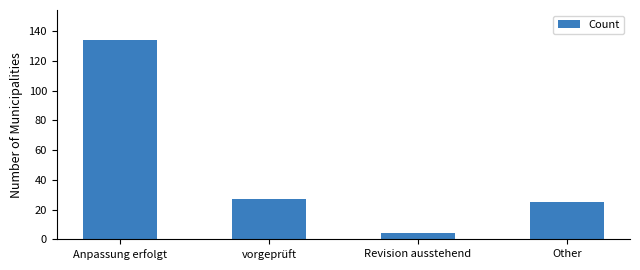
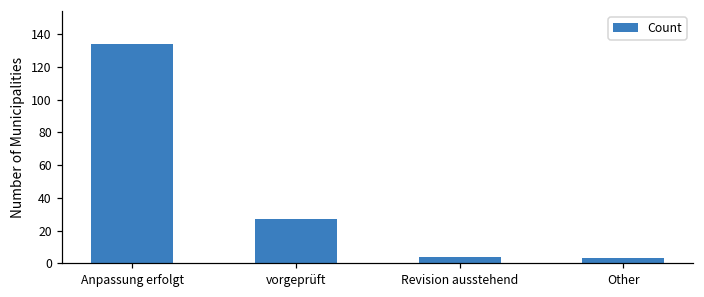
Other: 25 -> 3
